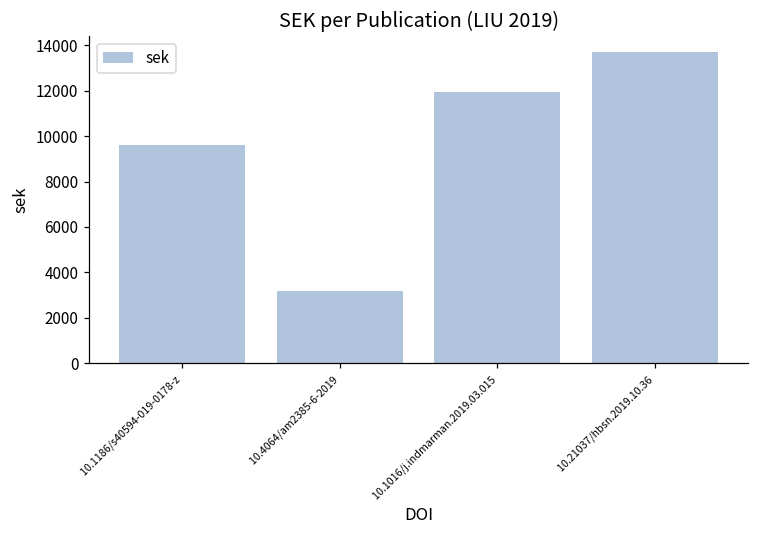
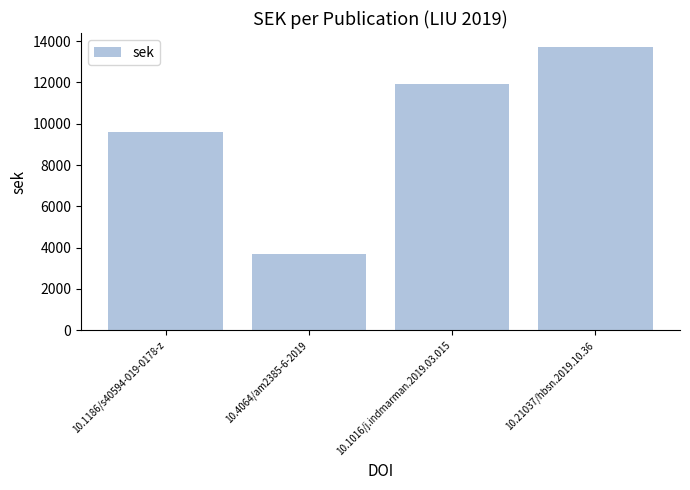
10.4064/am2385-6-2019: 3200 -> 3700
